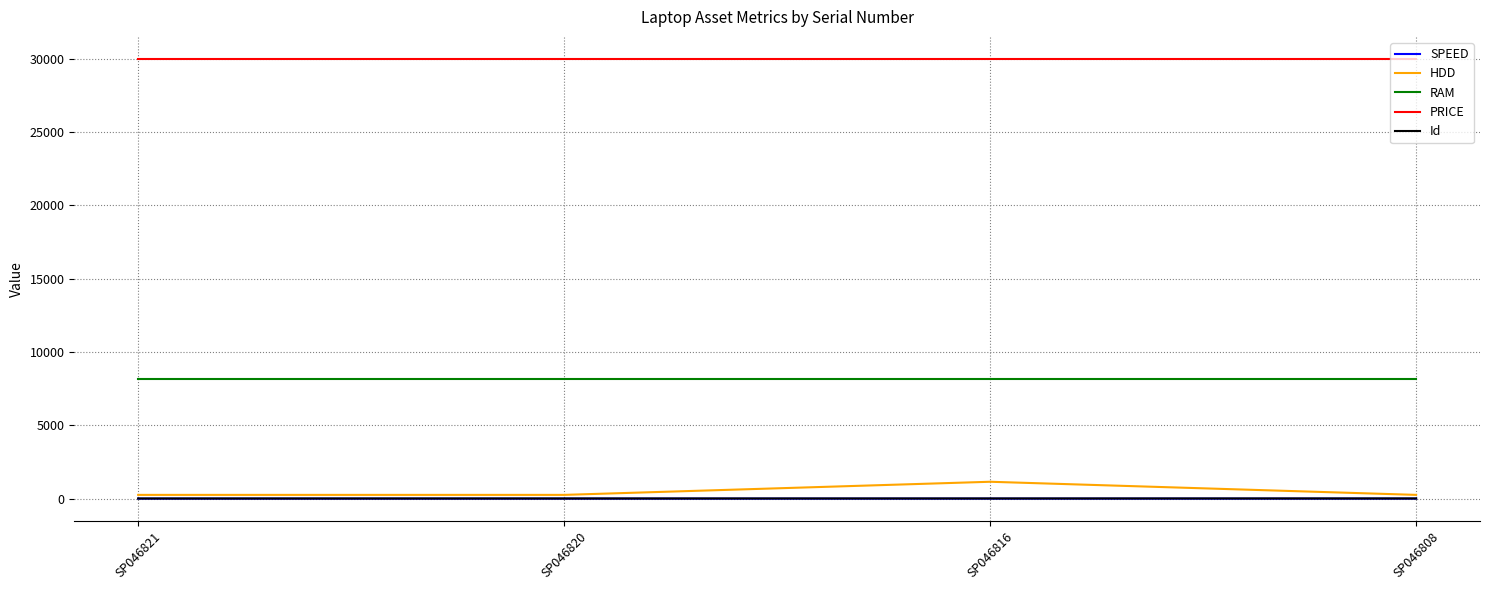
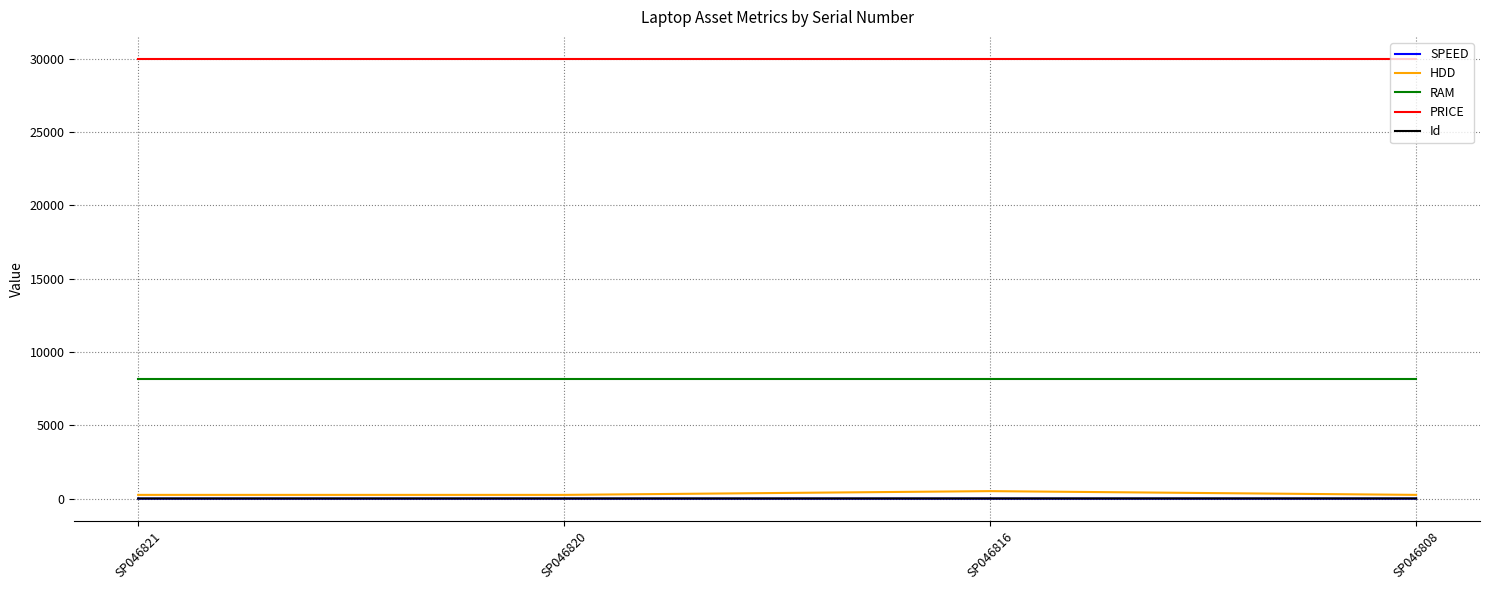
HDD, SP046816: 1200 -> 500
